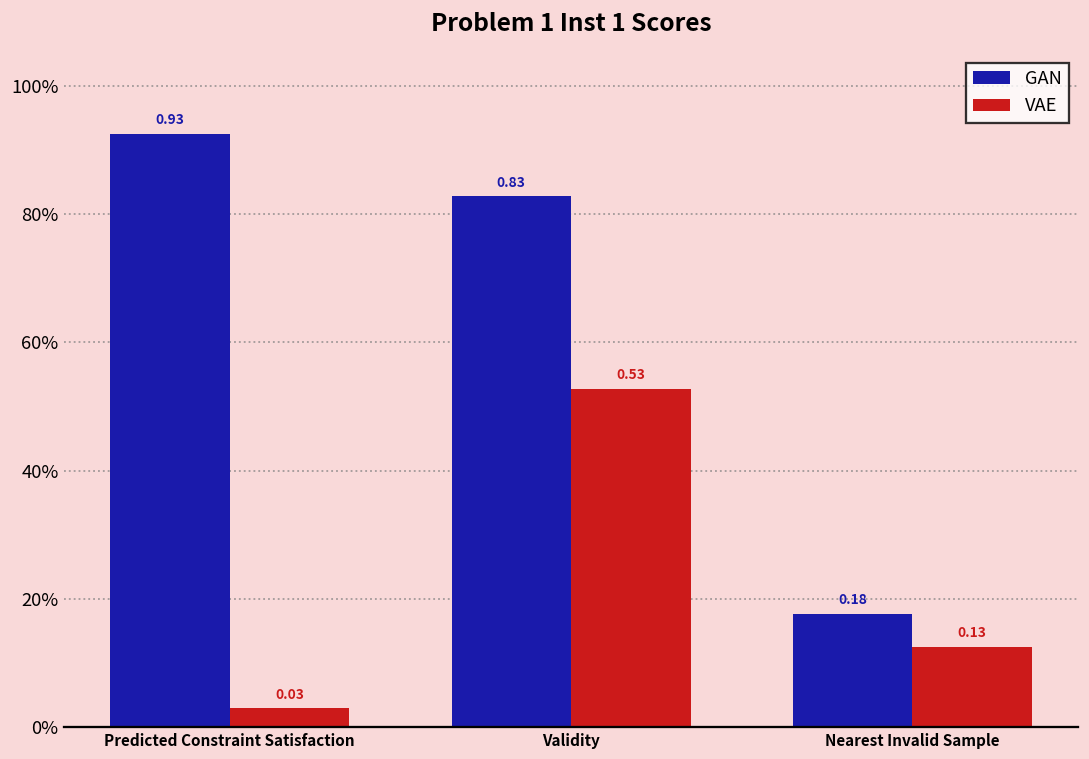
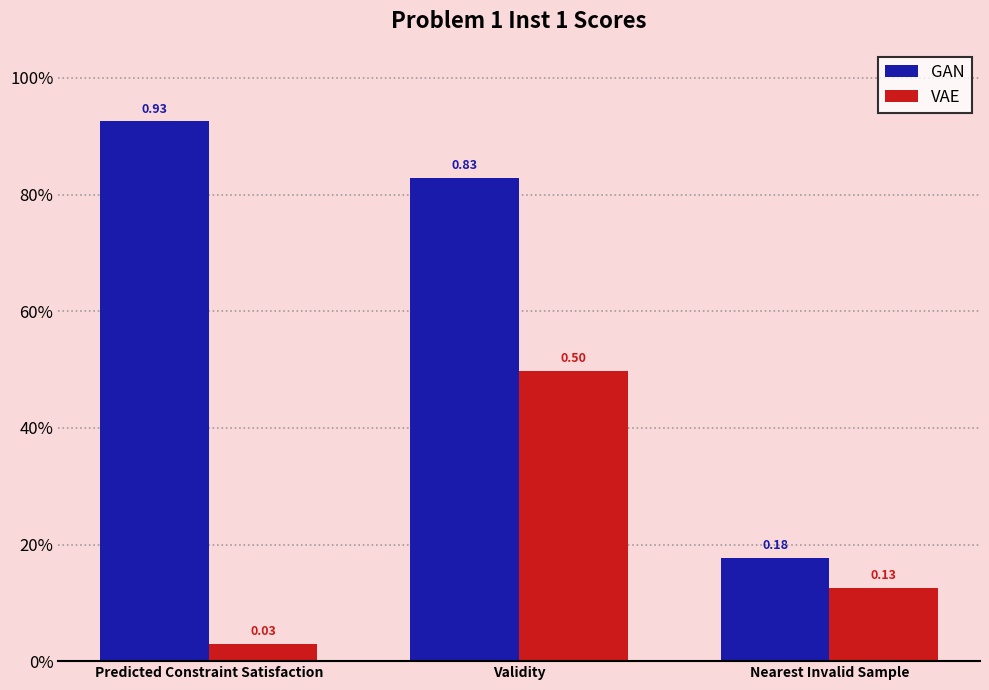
VAE, Validity: 0.53 -> 0.50
